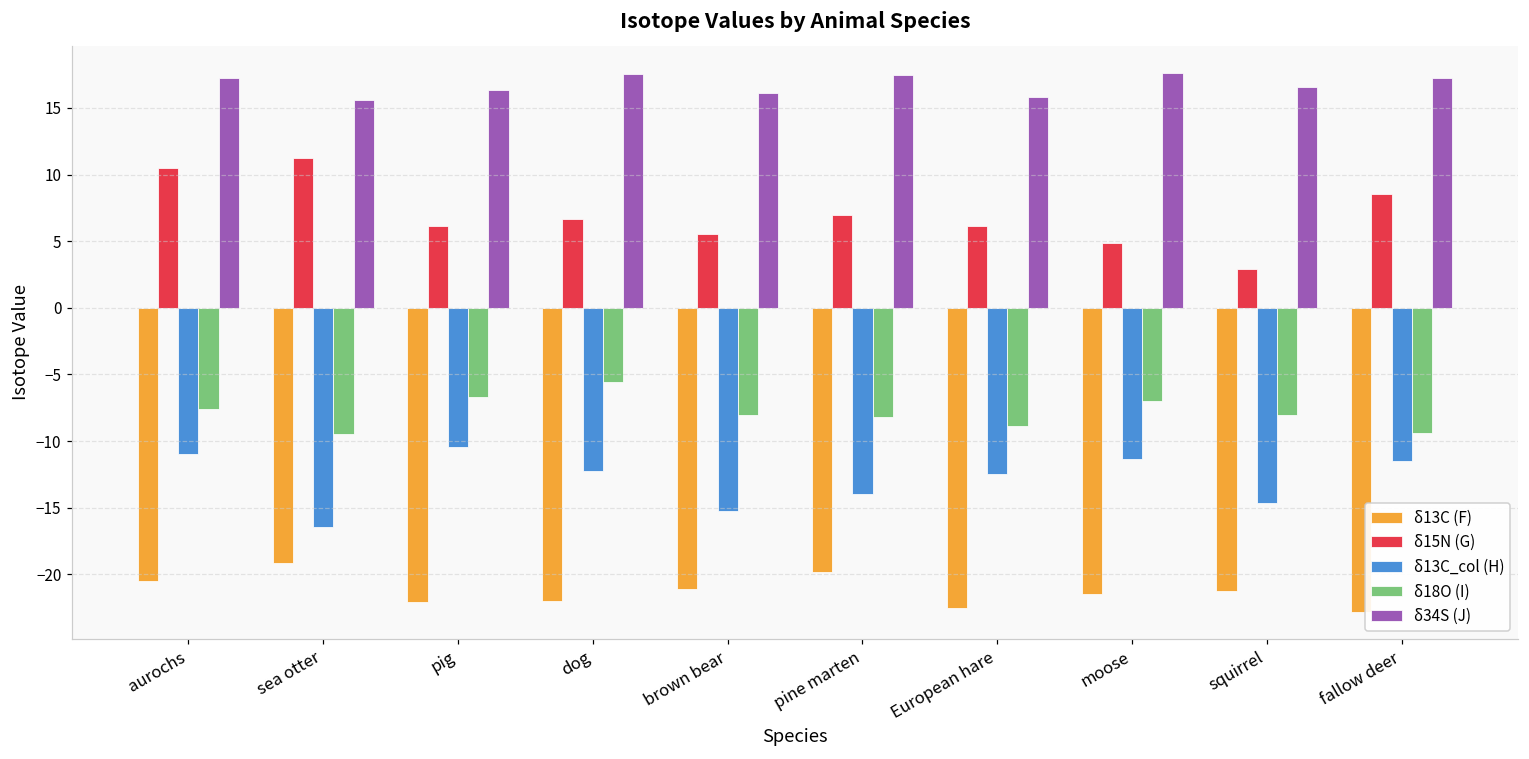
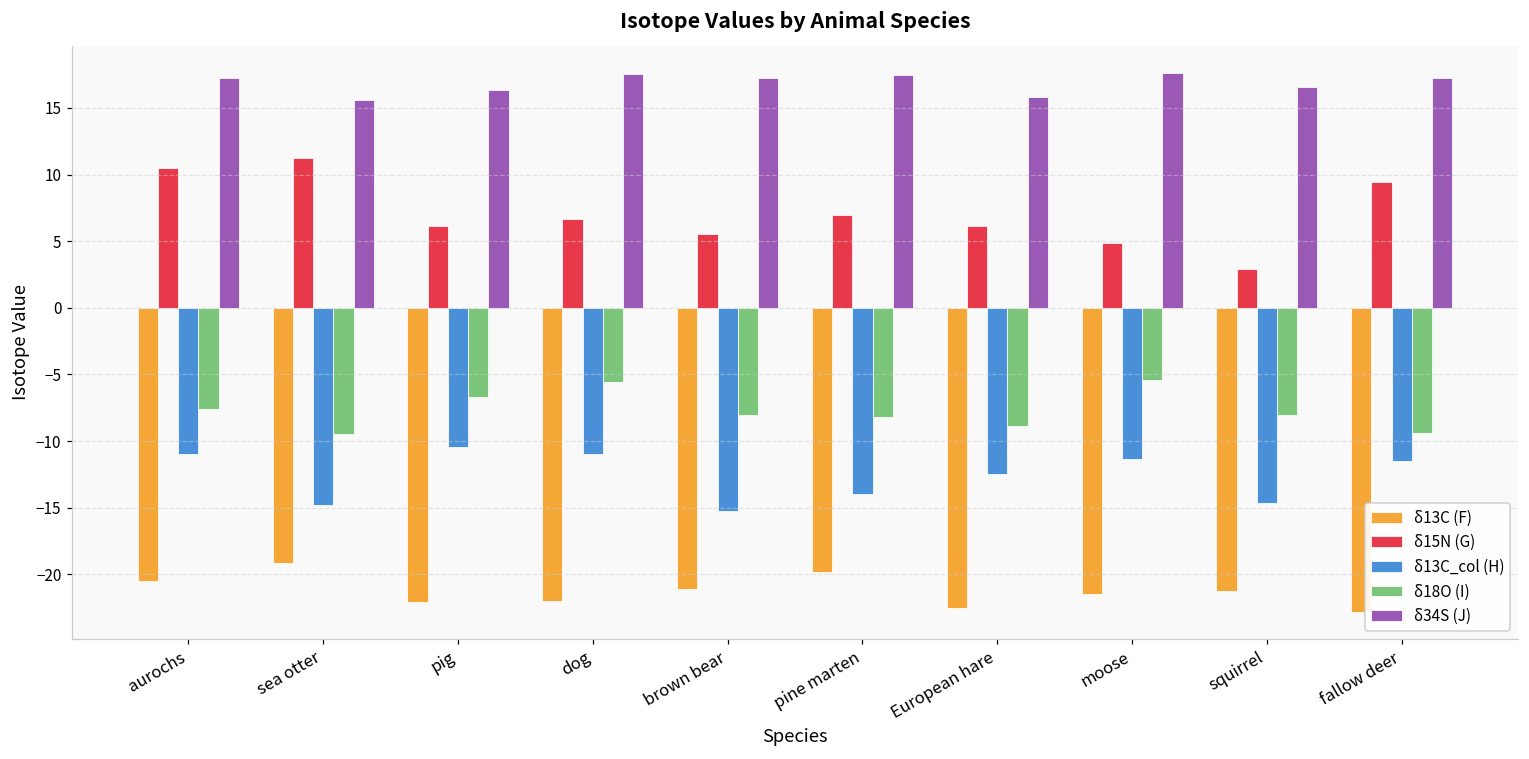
δ13C_col (H), sea otter: -16.4 -> -14.8
δ13C_col (H), dog: -12.2 -> -11.0
δ34S (J), brown bear: 16.1 -> 17.2
δ18O (I), moose: -7.0 -> -5.5
δ15N (G), fallow deer: 8.6 -> 9.4
